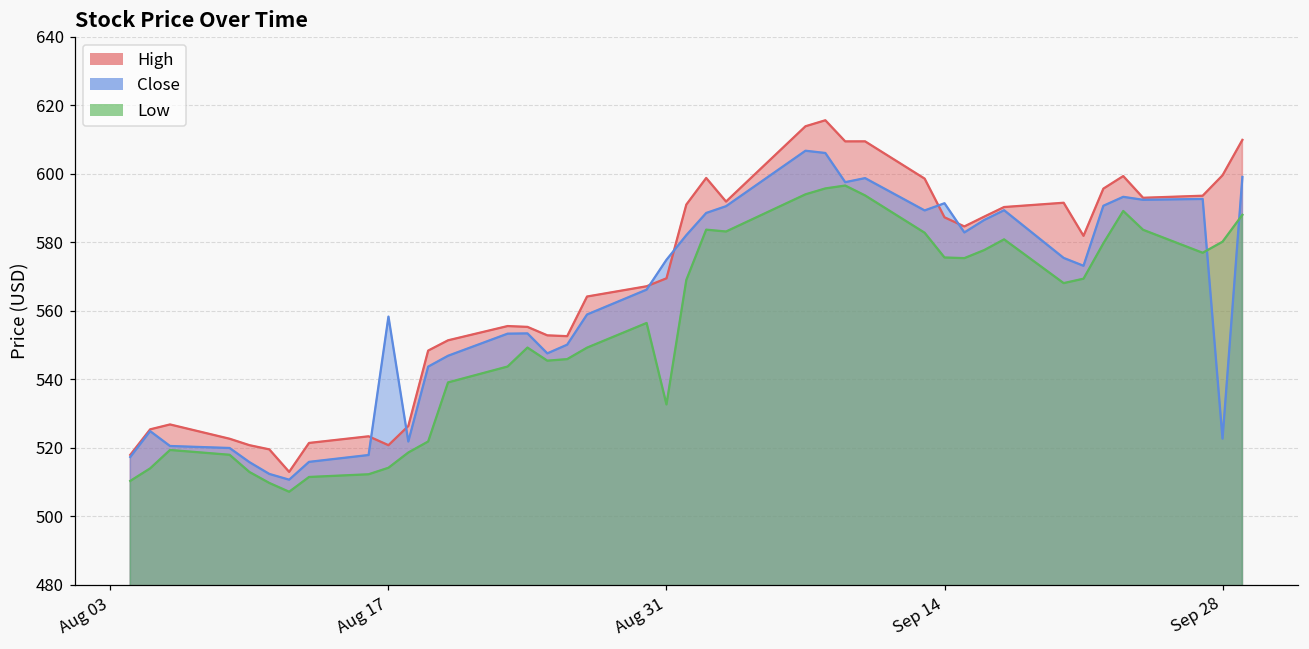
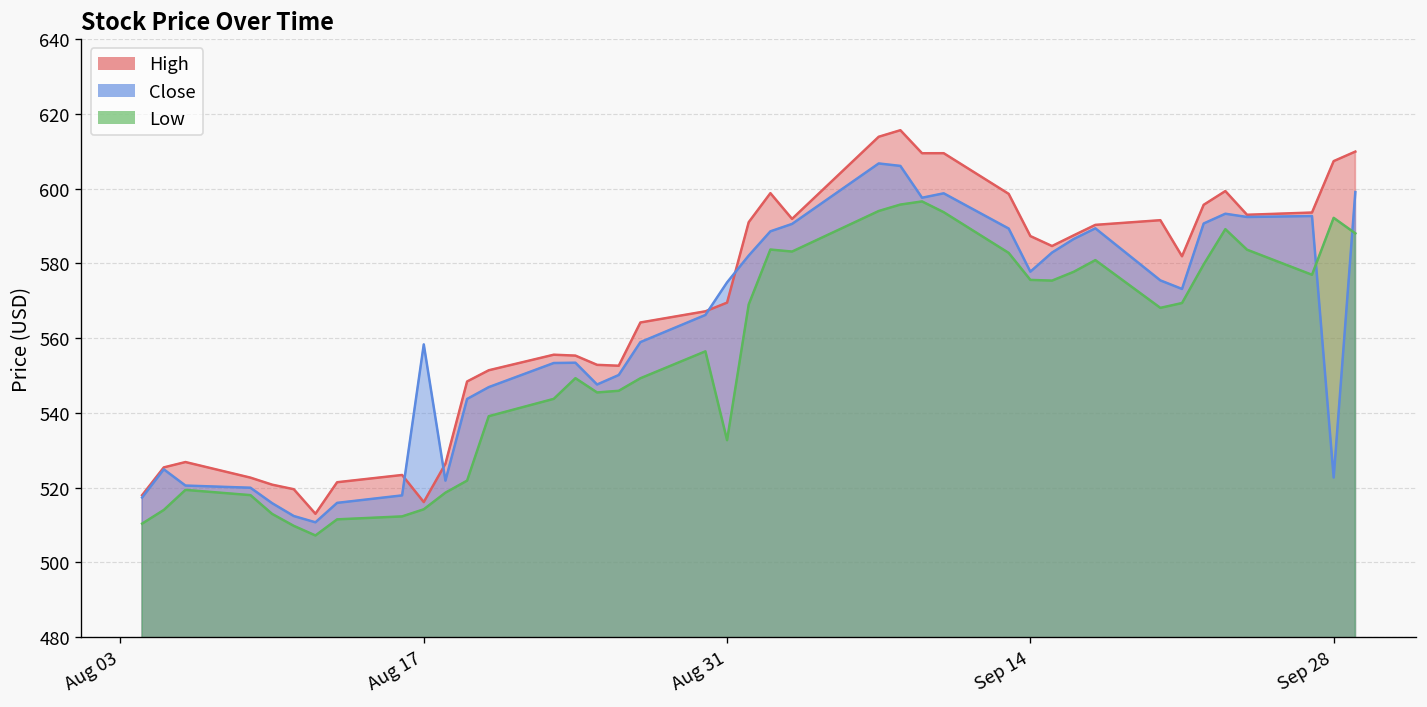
High, Aug 17: 521 -> 516
Close, Sep 14: 591 -> 578
High, Sep 28: 600 -> 607
Low, Sep 28: 580 -> 592
